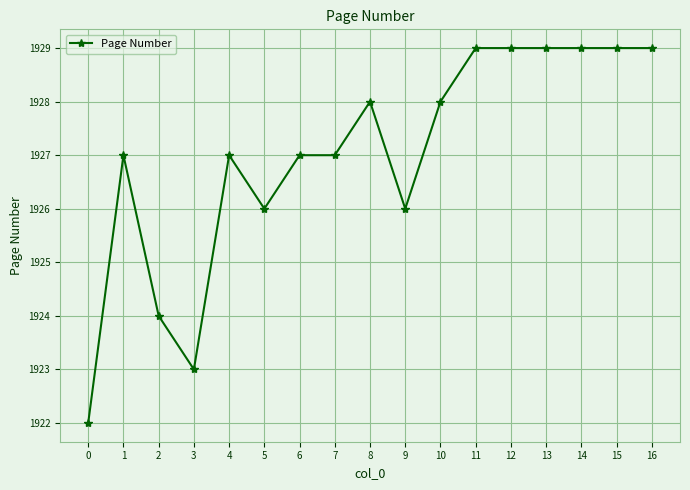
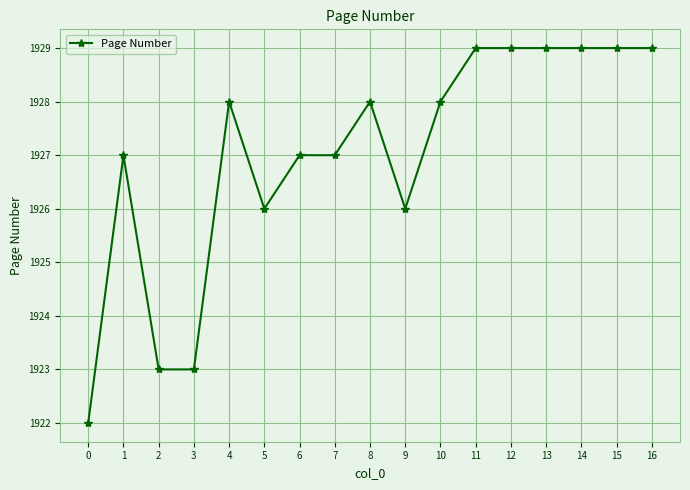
2: 1924 -> 1923
4: 1927 -> 1928
